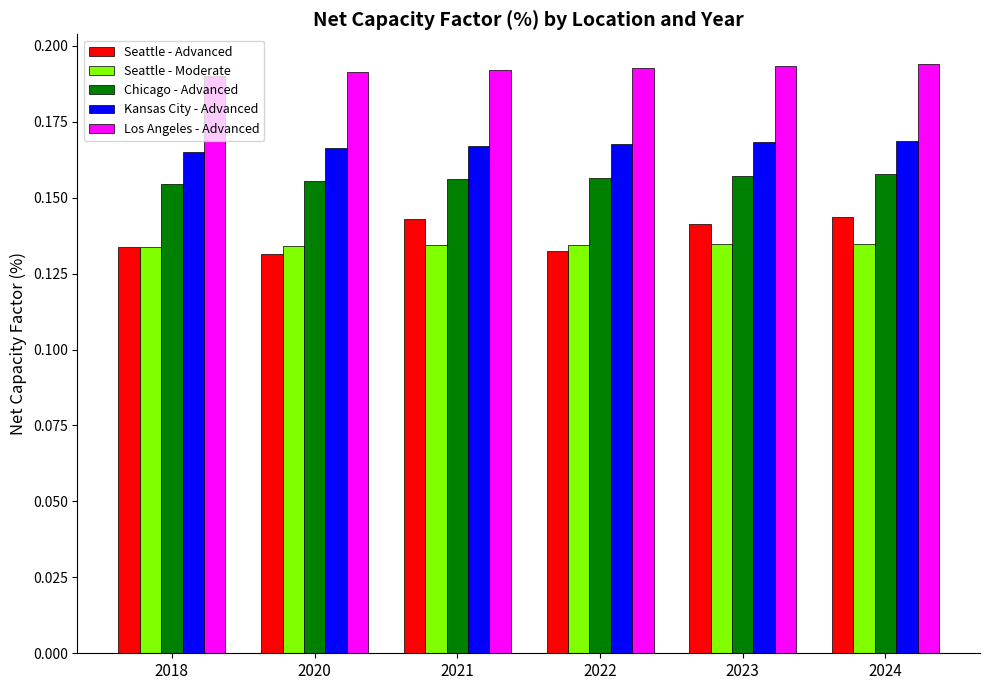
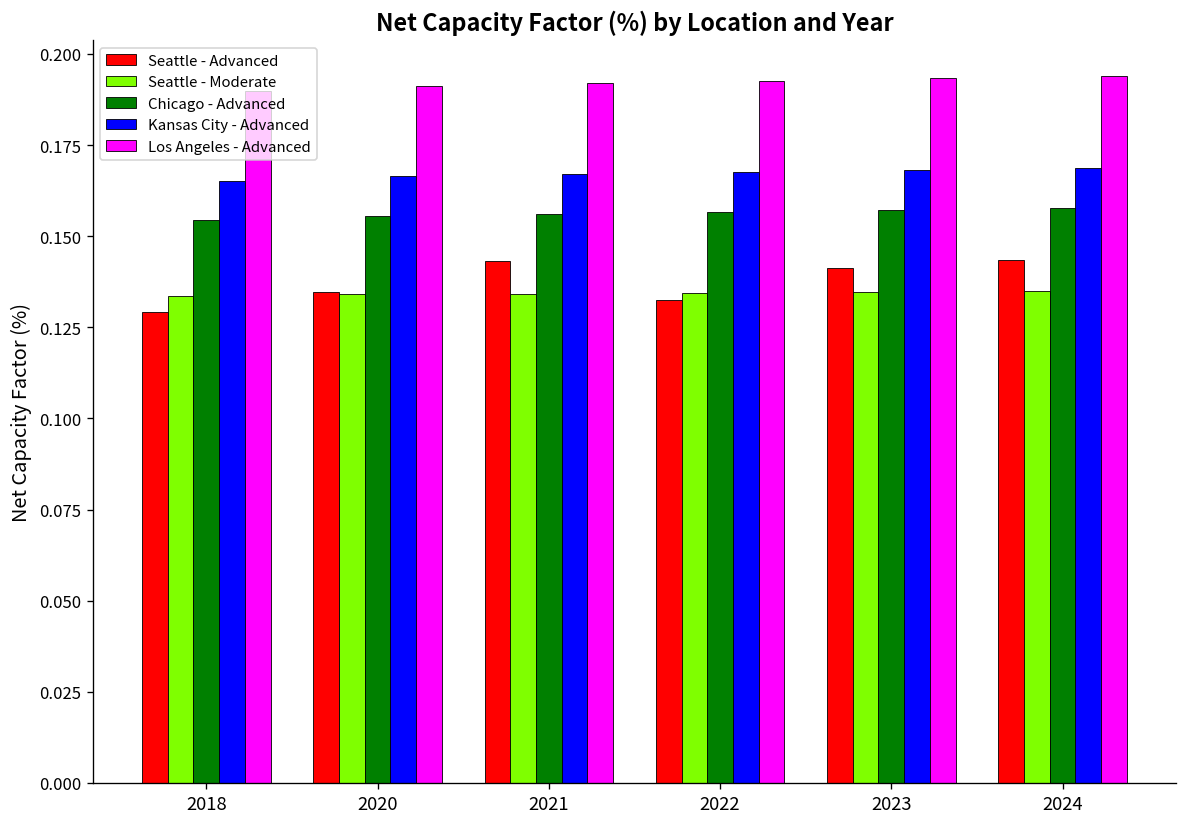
Seattle - Advanced, 2018: 0.134 -> 0.129
Seattle - Advanced, 2020: 0.131 -> 0.135
